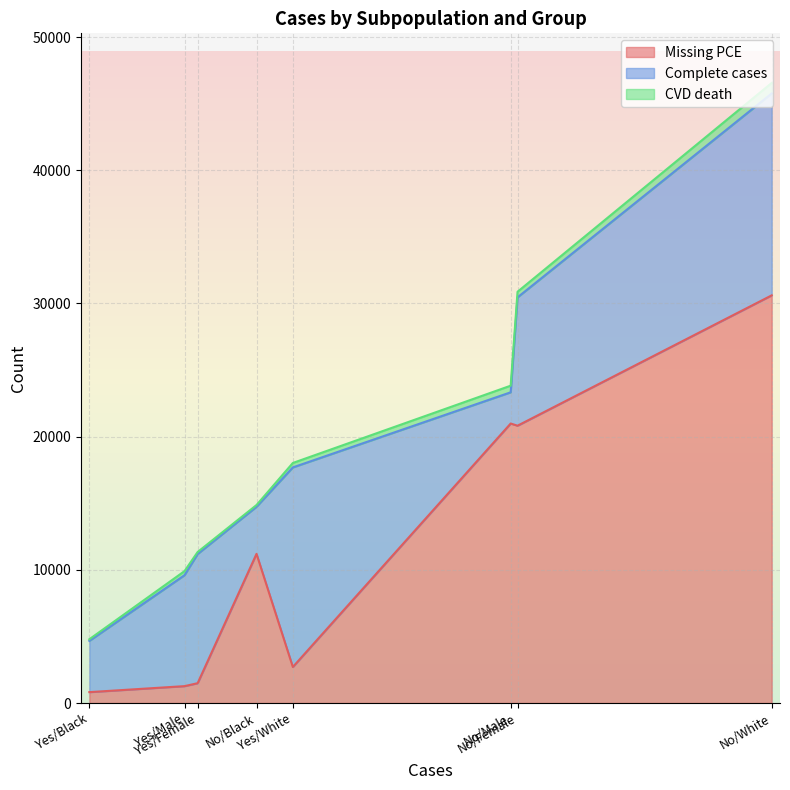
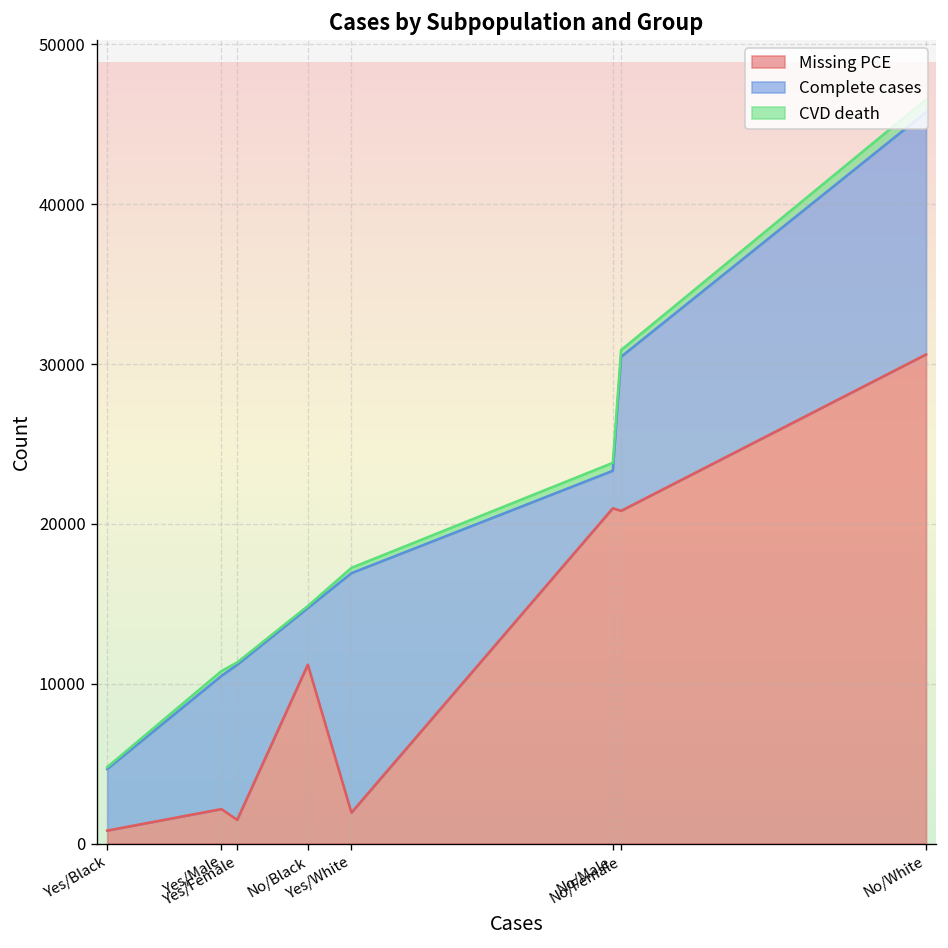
Missing PCE, Yes/Male: 1300 -> 2200
Missing PCE, Yes/White: 2700 -> 1900
